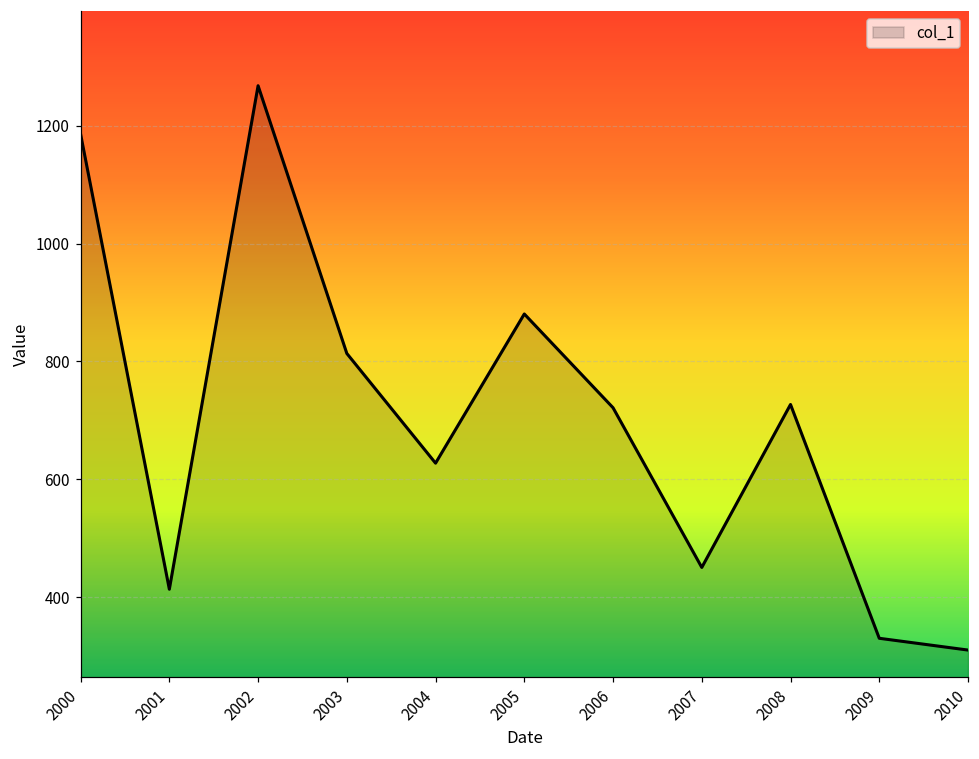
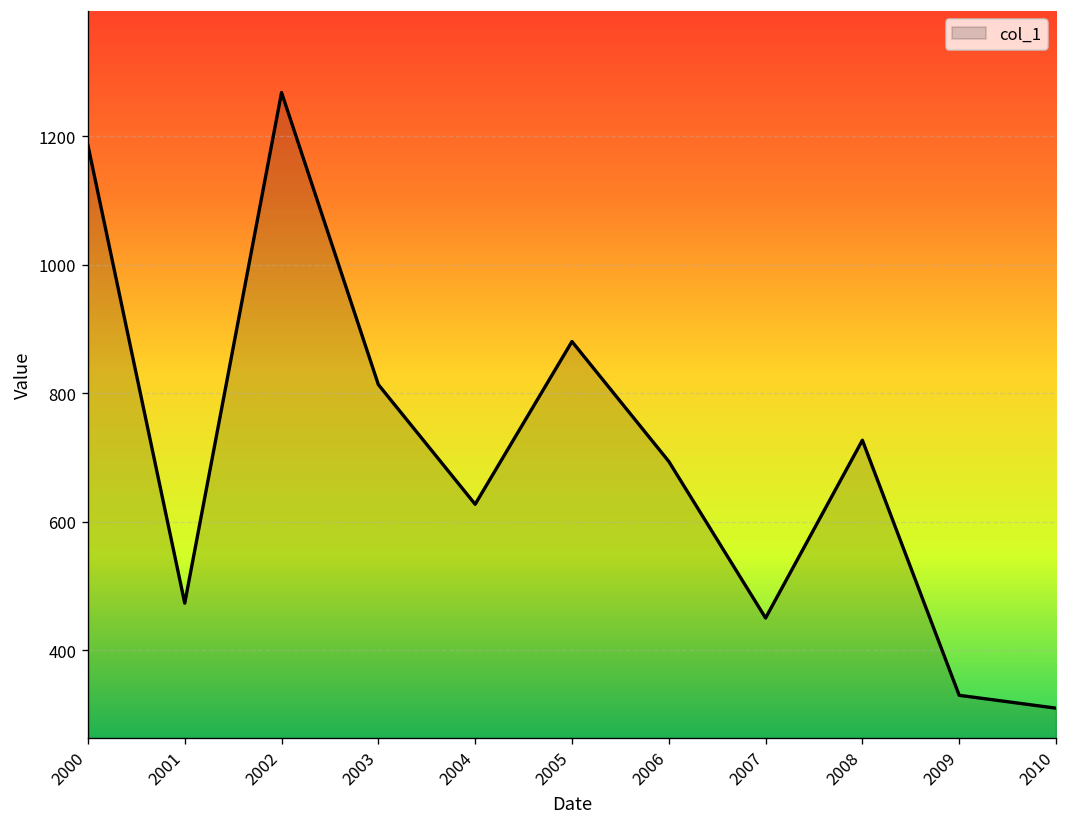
2001: 410 -> 470
2006: 720 -> 690
